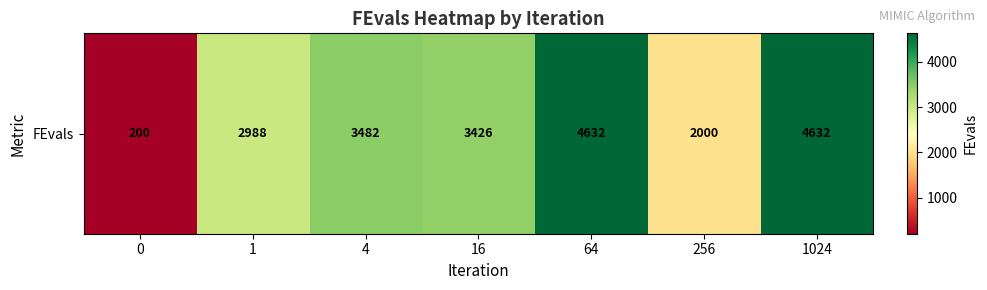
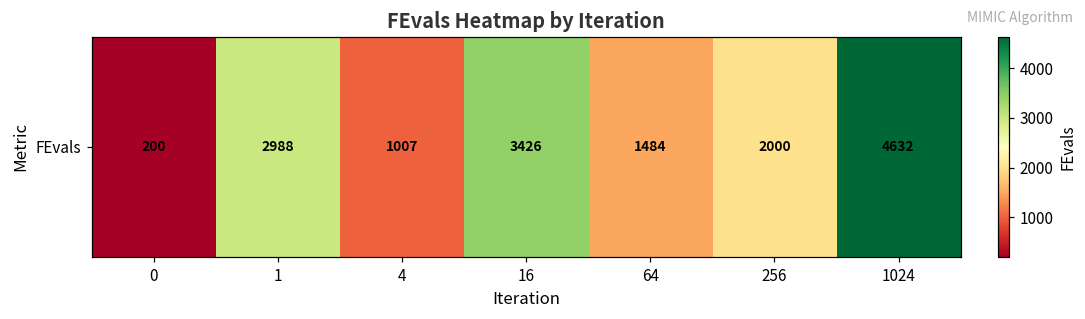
FEvals, 4: 3482 -> 1007
FEvals, 64: 4632 -> 1484
